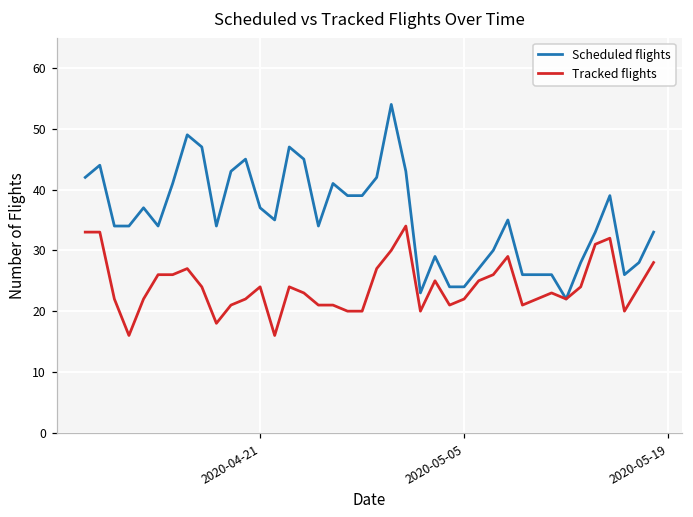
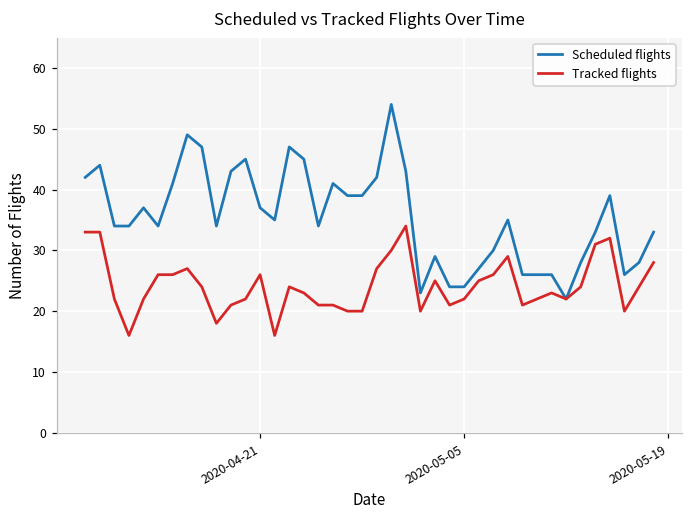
Tracked flights, 2020-04-21: 24 -> 26
